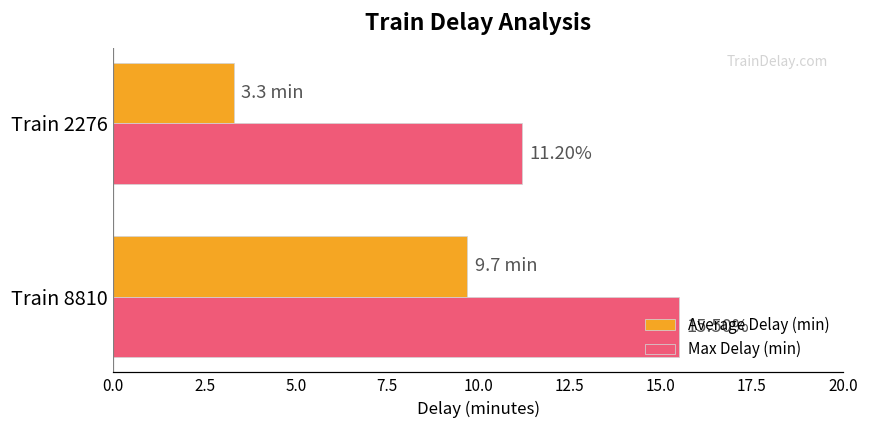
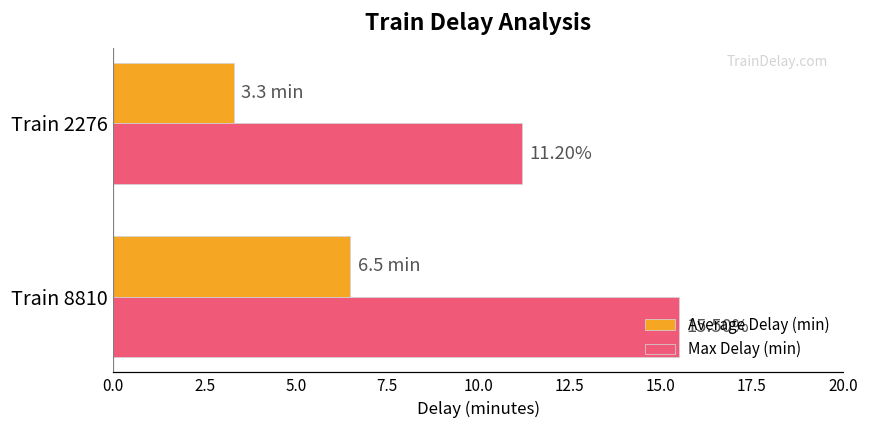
Average Delay (min), Train 8810: 9.7 -> 6.5
